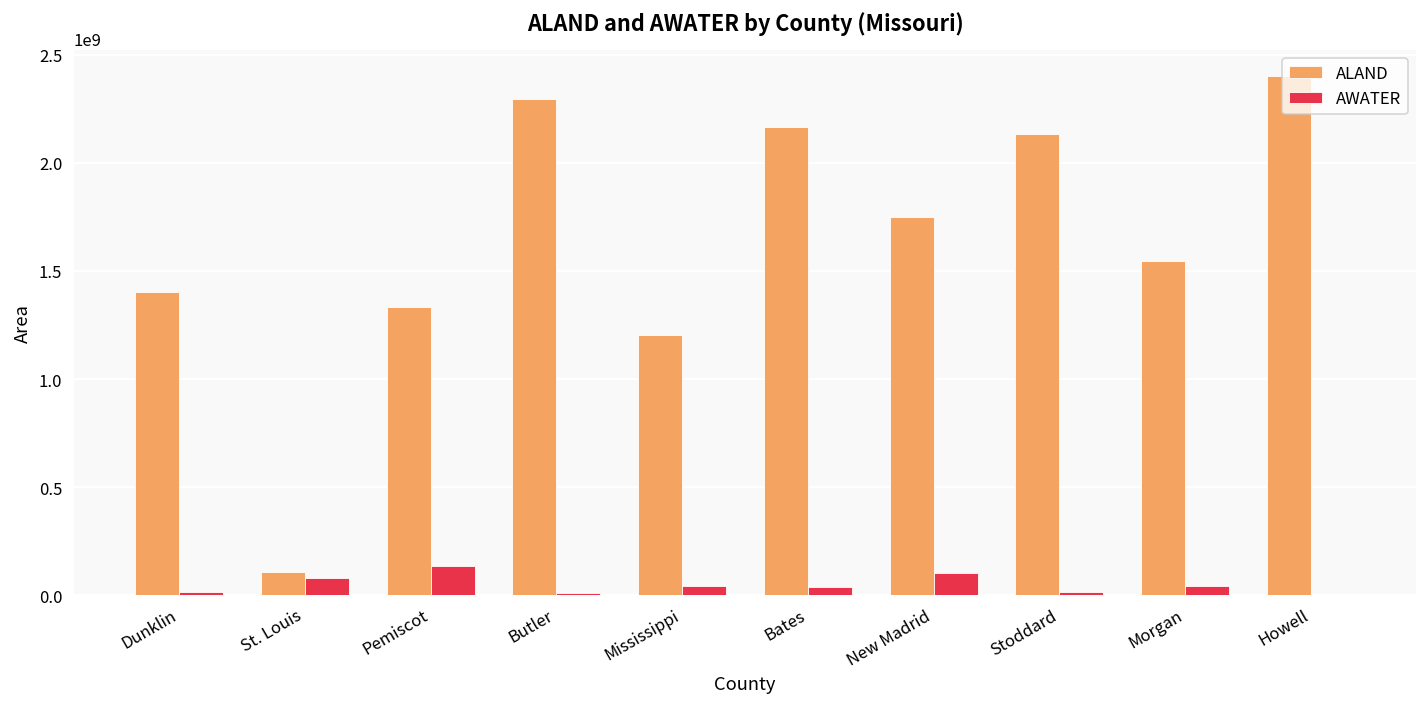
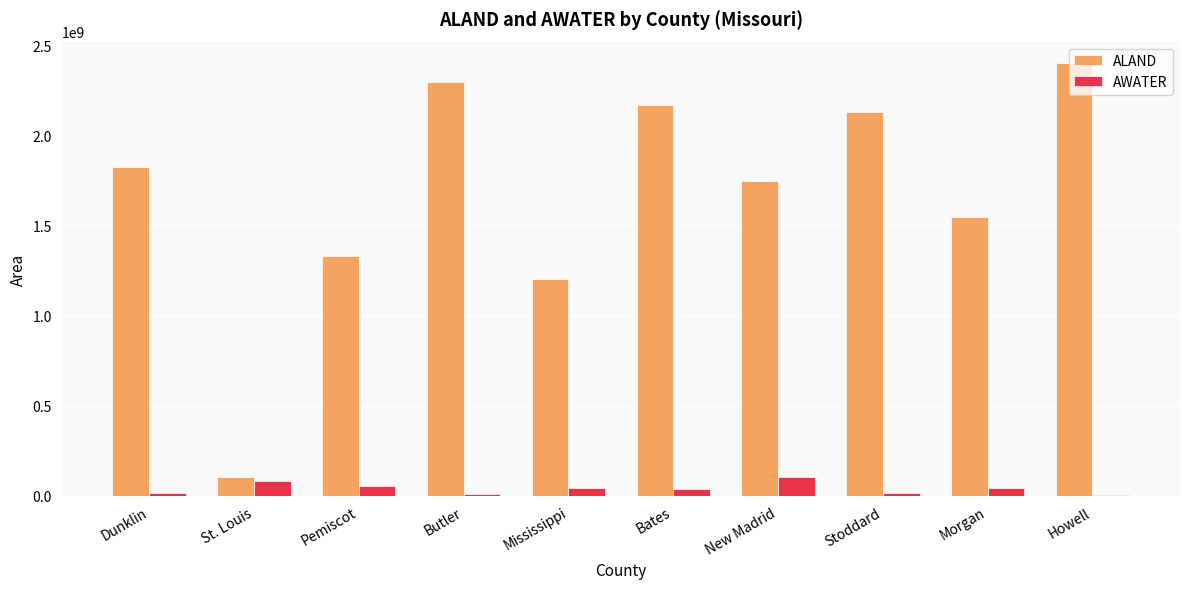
ALAND, Dunklin: 1400000000 -> 1820000000
AWATER, Pemiscot: 130000000 -> 50000000
